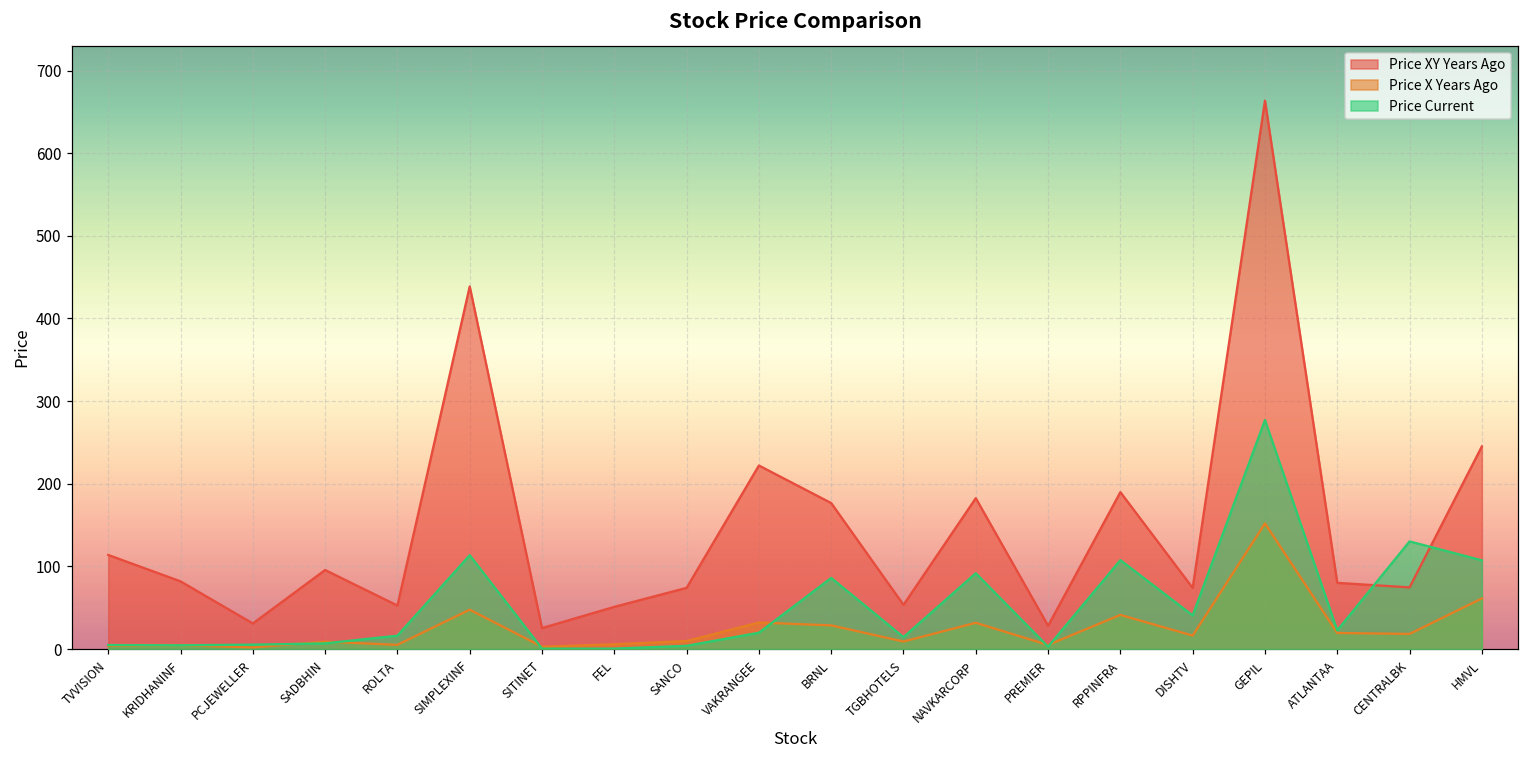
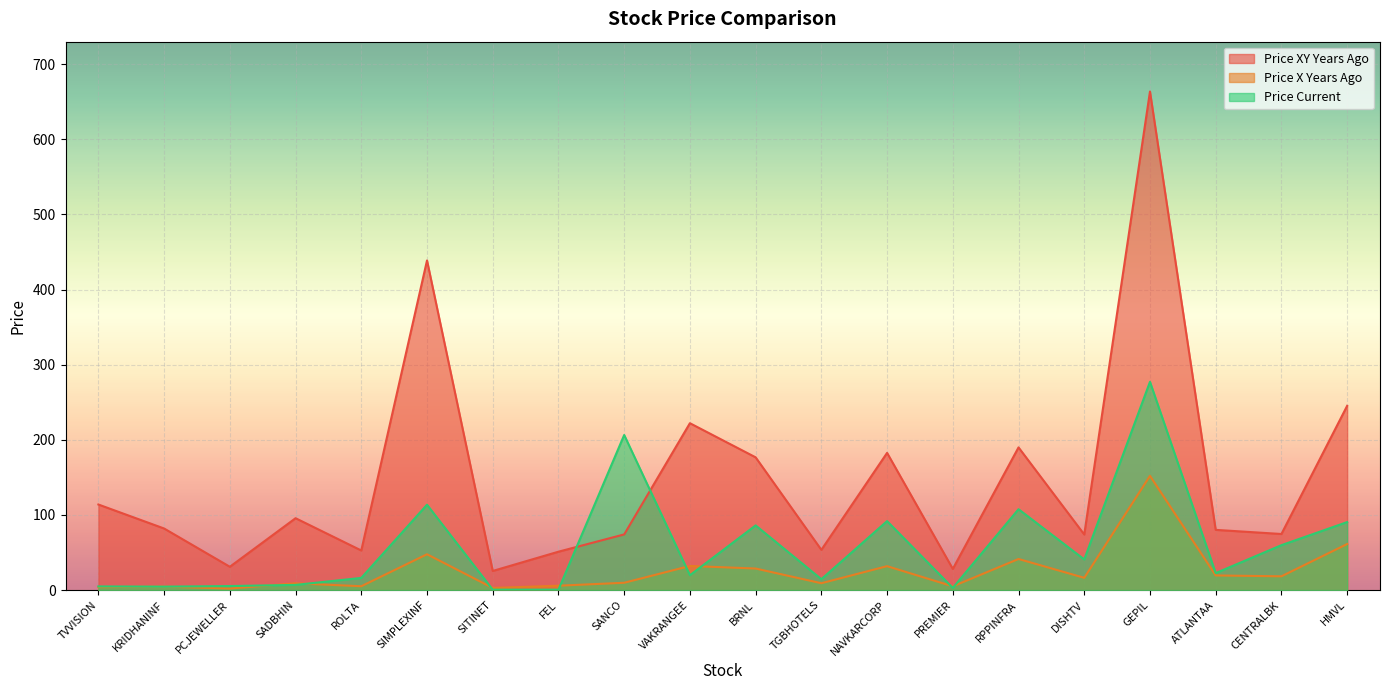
Price Current, SANCO: 0 -> 210
Price Current, CENTRALBK: 130 -> 60
Price Current, HMVL: 110 -> 90
